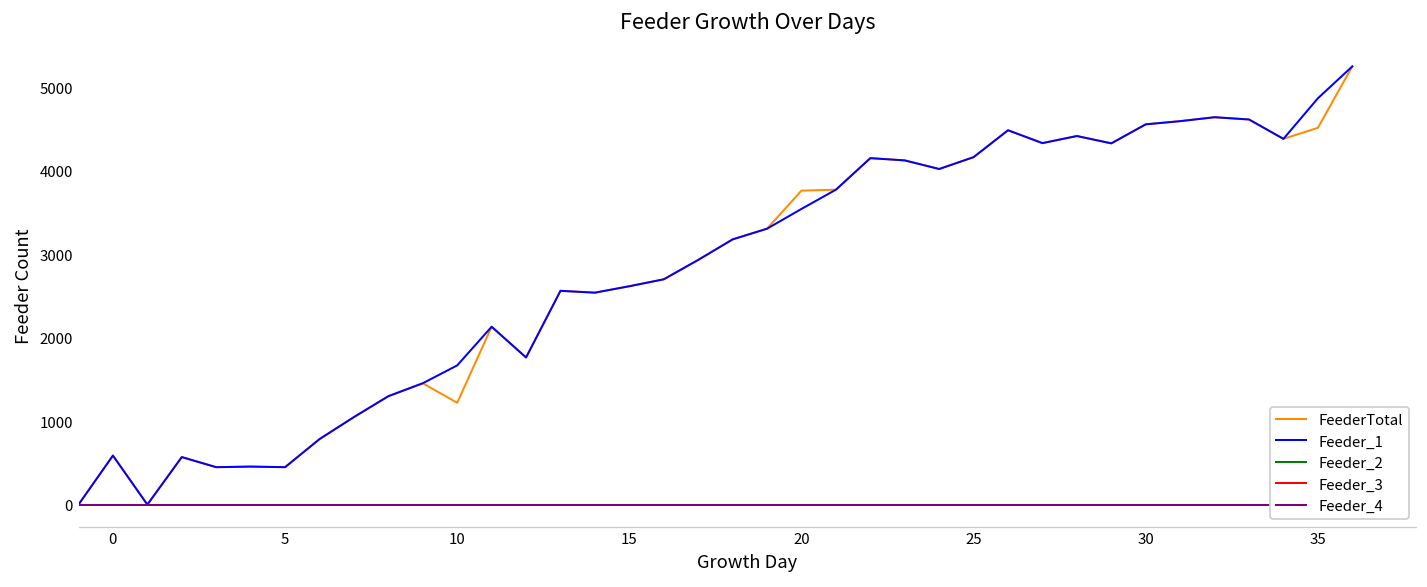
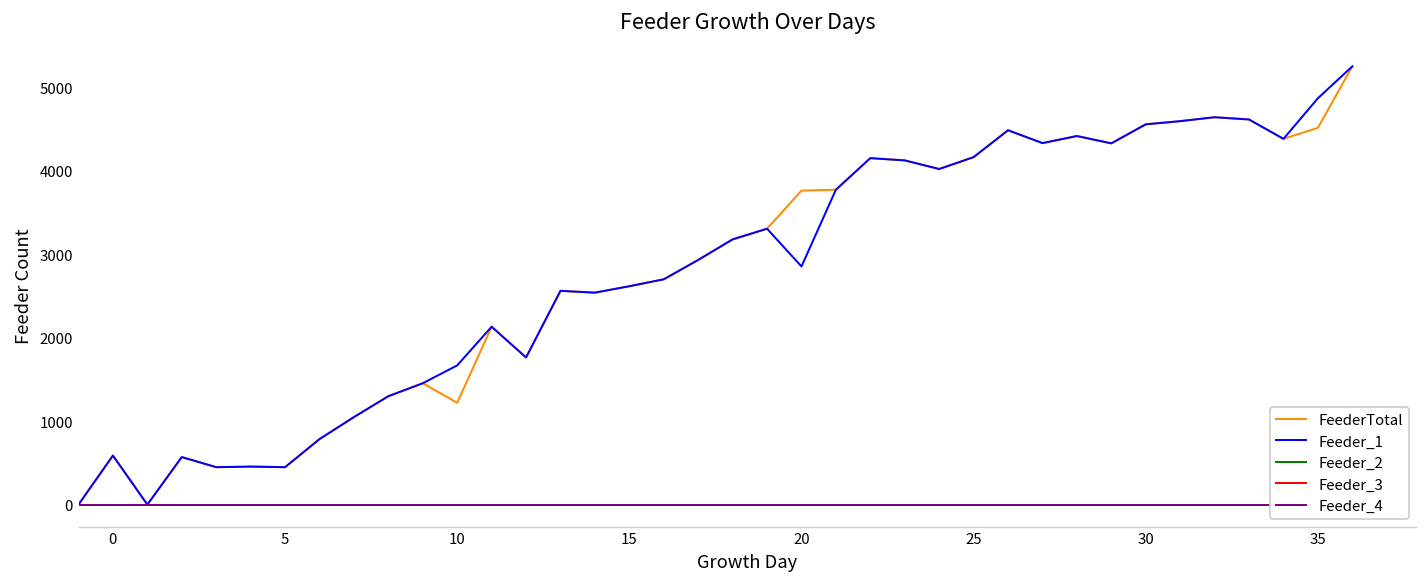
Feeder_1, 20: 3500 -> 2900
